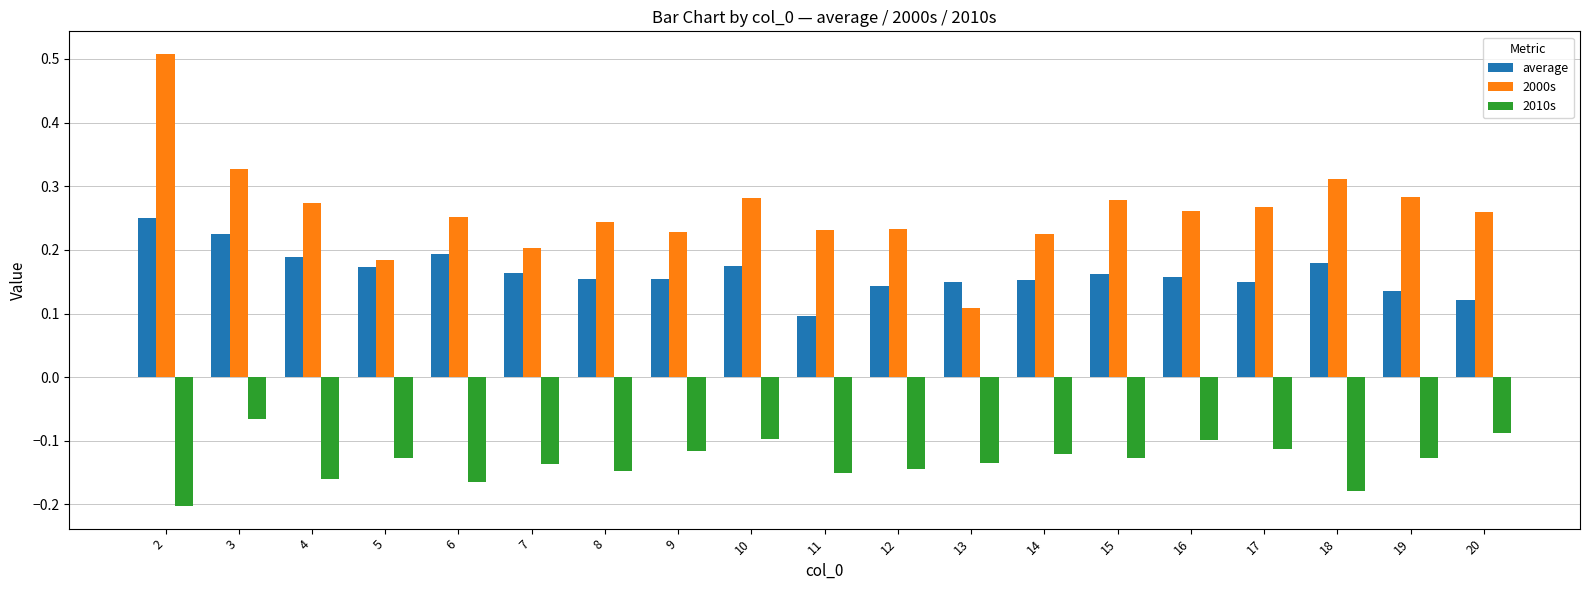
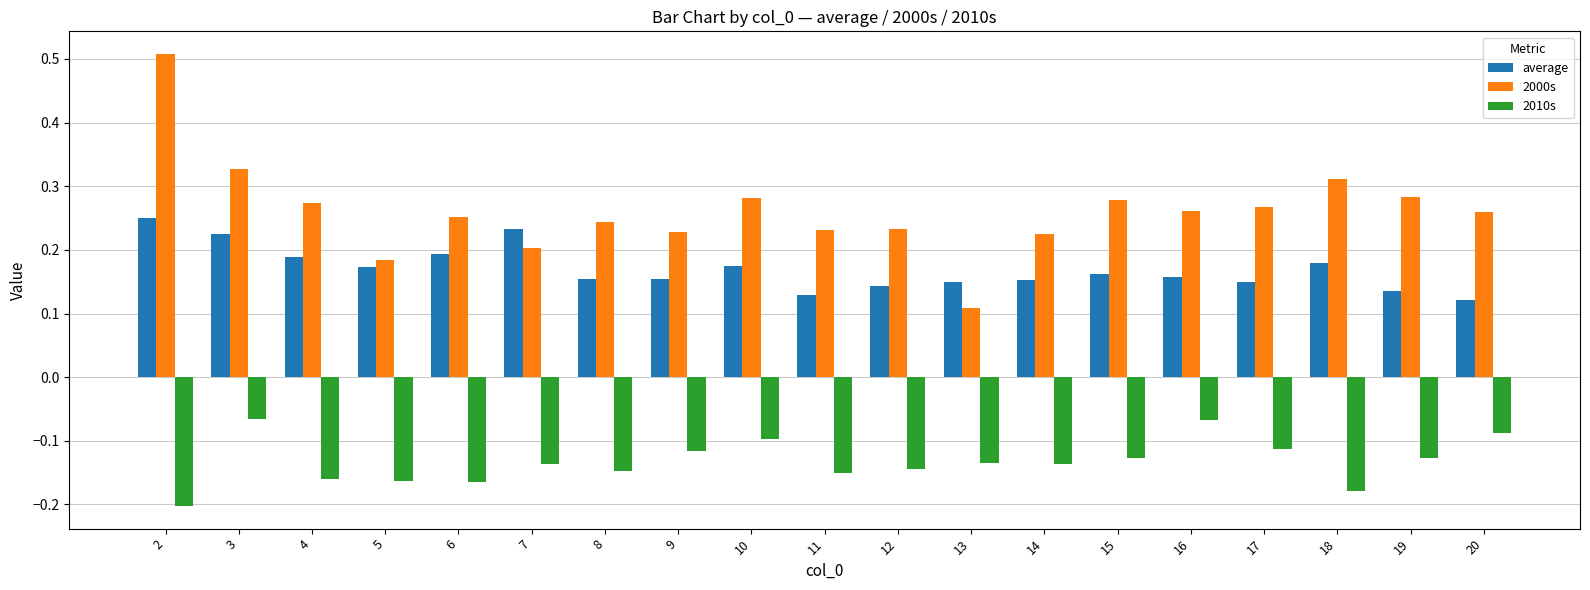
2010s, 5: -0.13 -> -0.16
average, 7: 0.16 -> 0.23
average, 11: 0.10 -> 0.13
2010s, 14: -0.12 -> -0.14
2010s, 16: -0.10 -> -0.07
